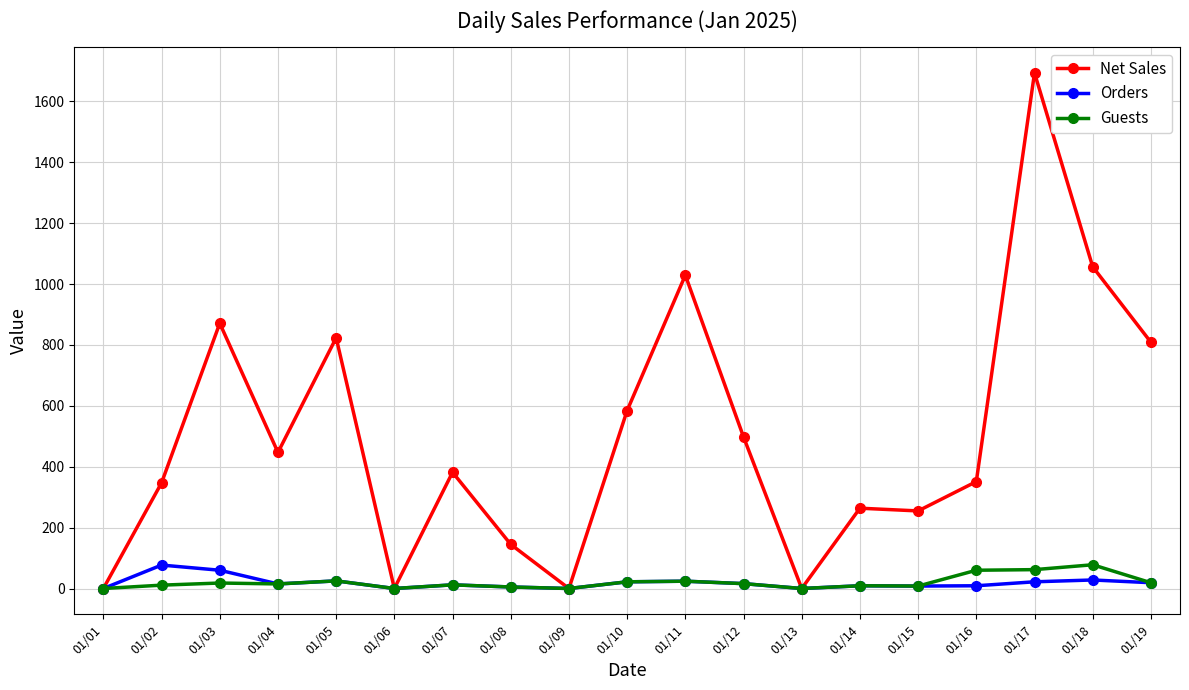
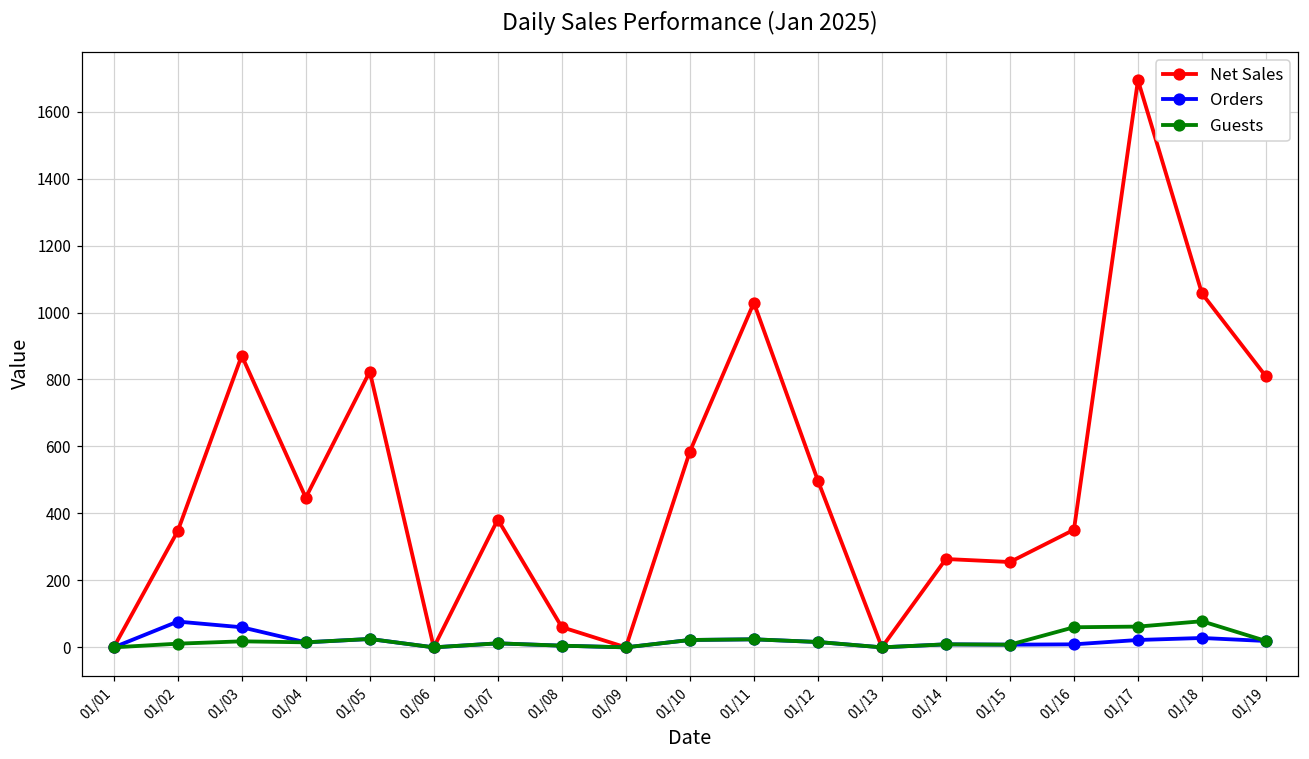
Net Sales, 01/08: 140 -> 60
